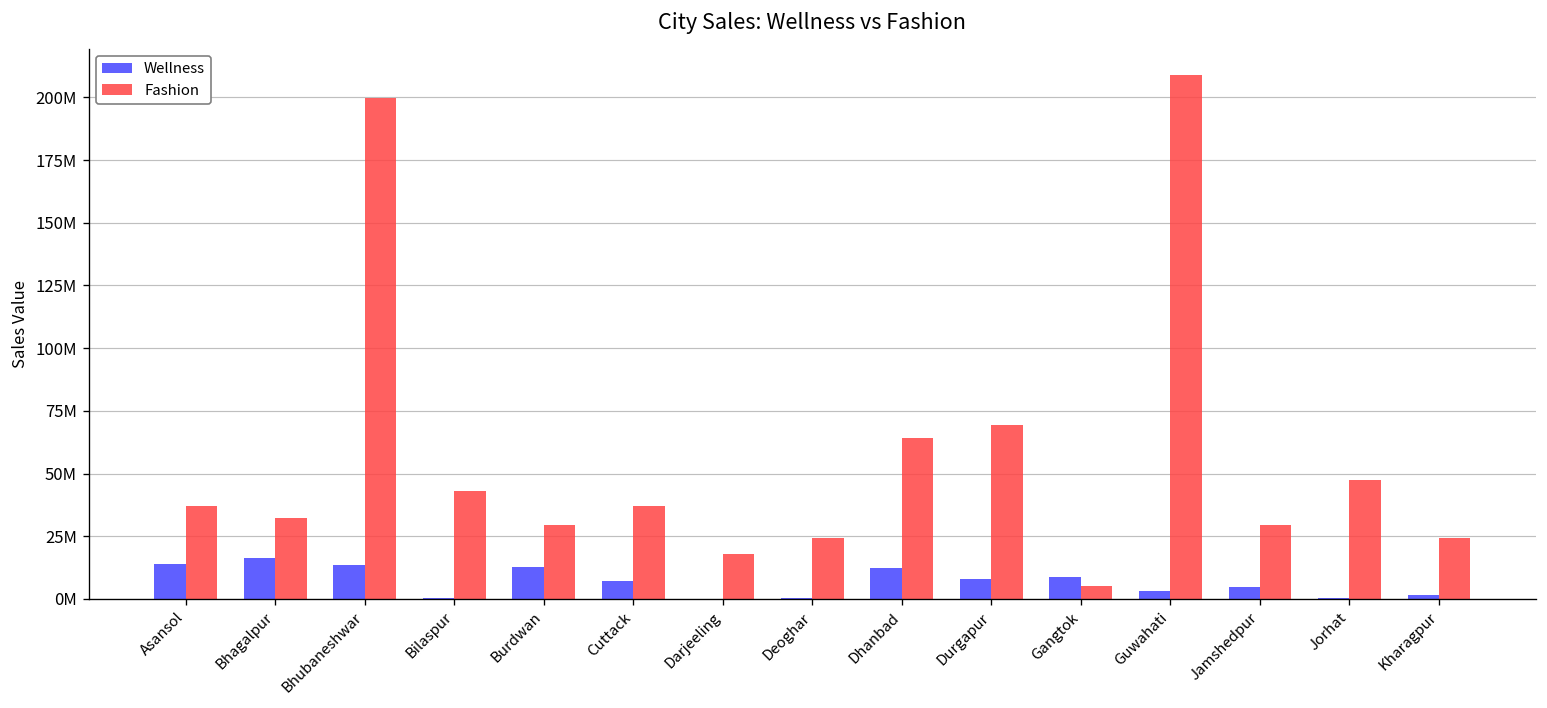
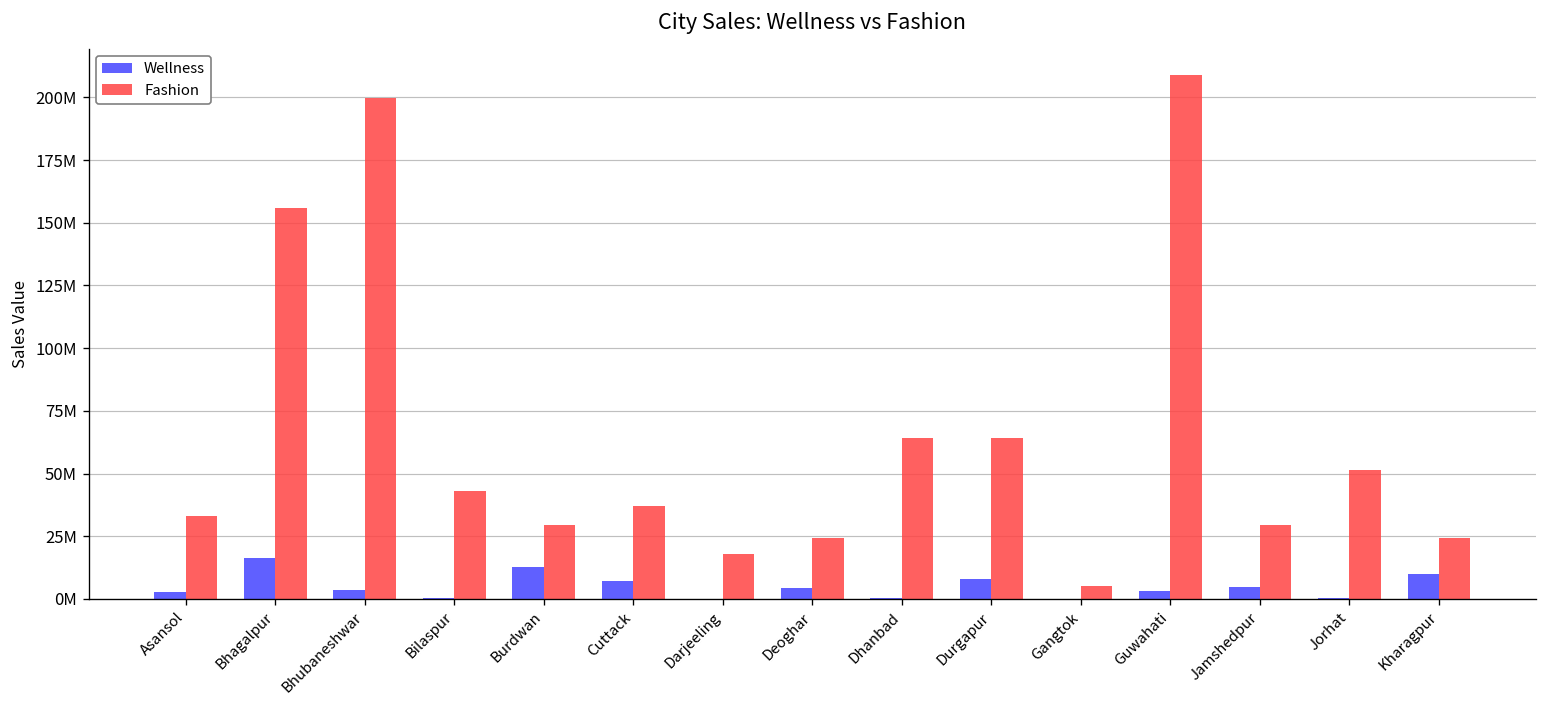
Wellness, Asansol: 14000000 -> 3000000
Fashion, Asansol: 37000000 -> 33000000
Fashion, Bhagalpur: 32000000 -> 156000000
Wellness, Bhubaneshwar: 13000000 -> 4000000
Wellness, Deoghar: 0 -> 4000000
Wellness, Dhanbad: 13000000 -> 0
Fashion, Durgapur: 70000000 -> 64000000
Wellness, Gangtok: 9000000 -> 0
Fashion, Jorhat: 47000000 -> 51000000
Wellness, Kharagpur: 1000000 -> 10000000
